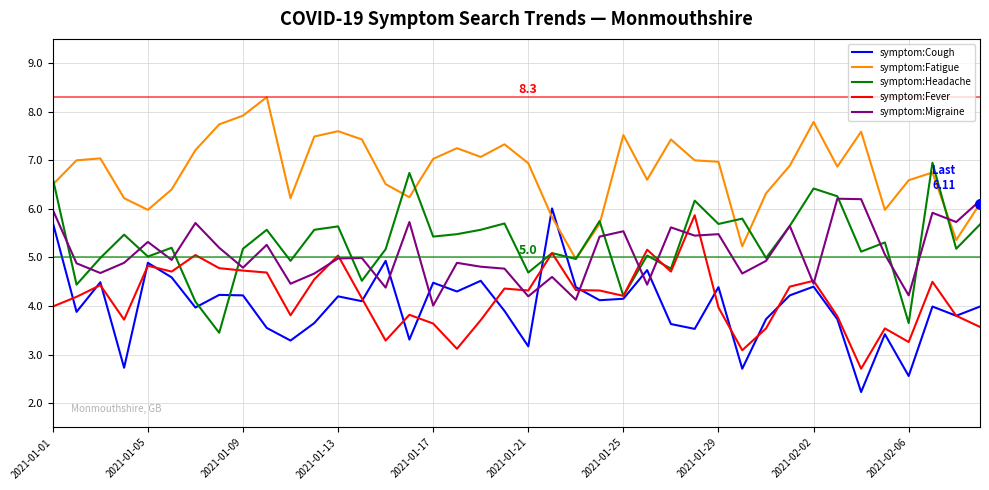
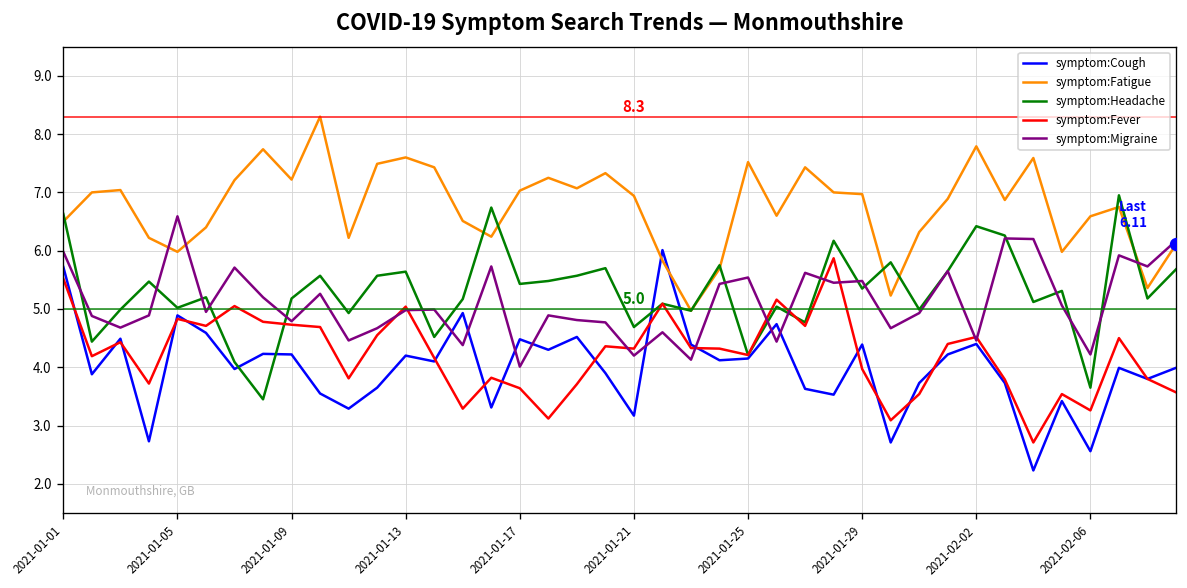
symptom:Fever, 2021-01-01: 4.0 -> 5.5
symptom:Migraine, 2021-01-05: 5.3 -> 6.6
symptom:Fatigue, 2021-01-09: 7.9 -> 7.2
symptom:Headache, 2021-01-29: 5.7 -> 5.4
